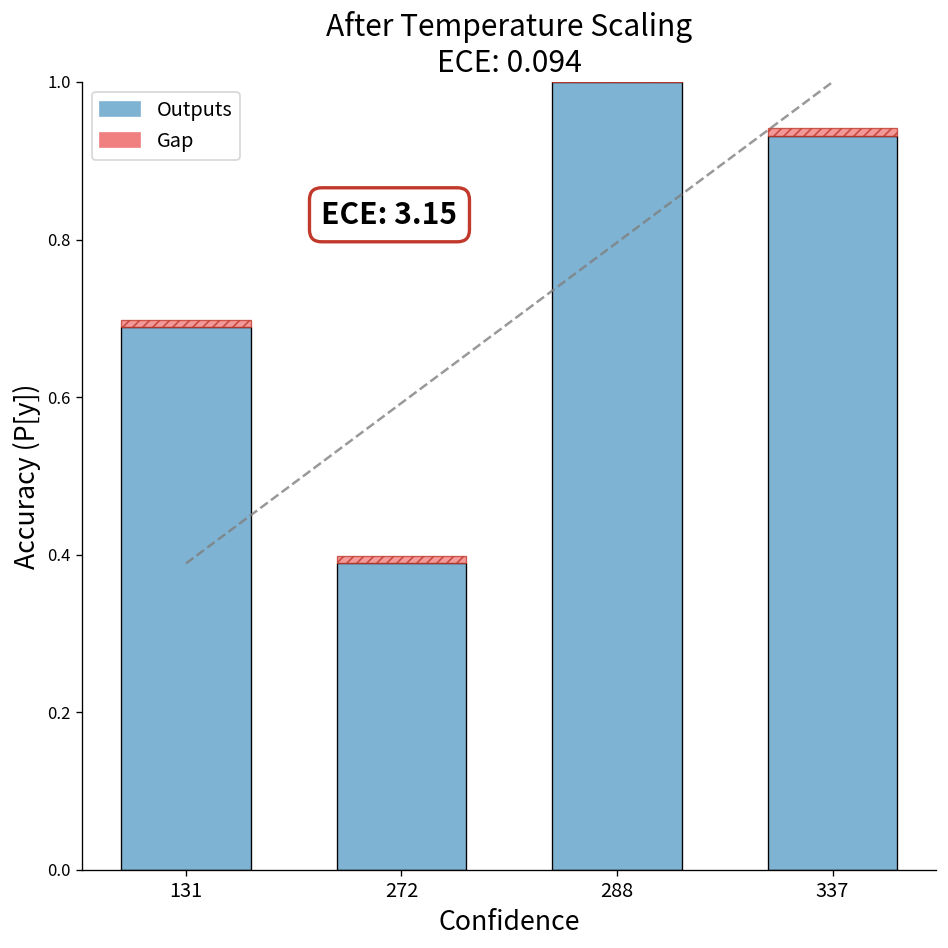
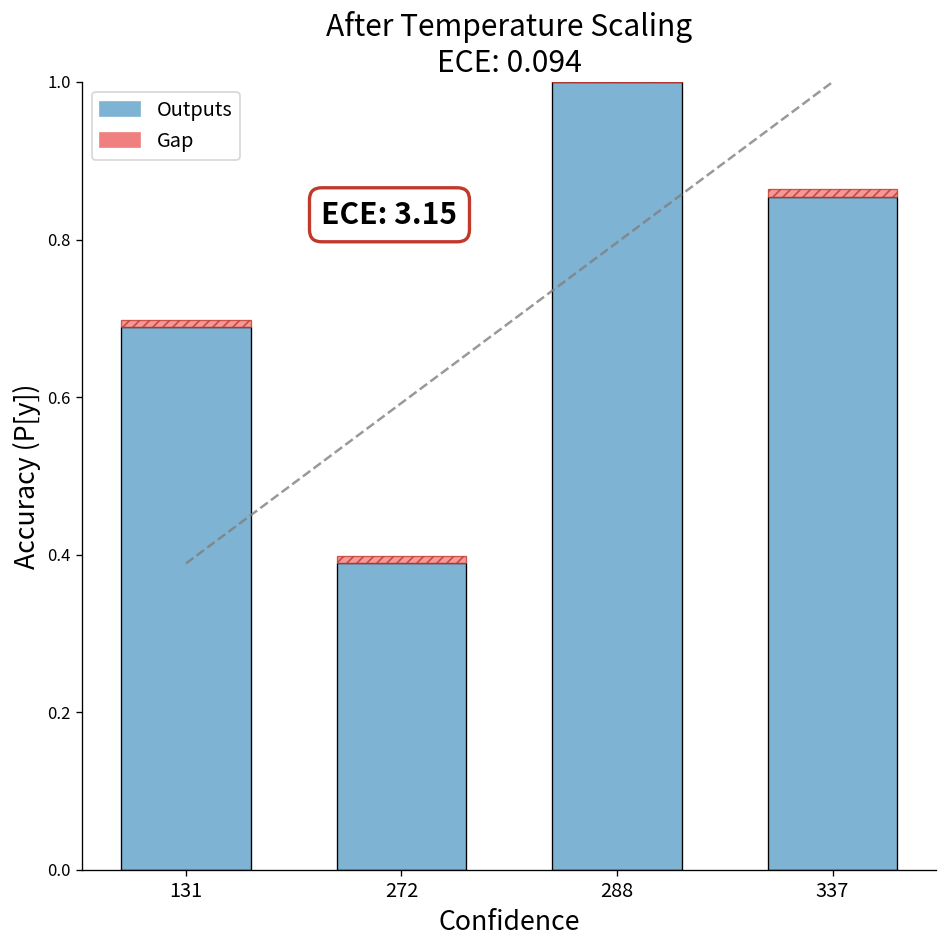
Outputs, 337: 0.93 -> 0.85
